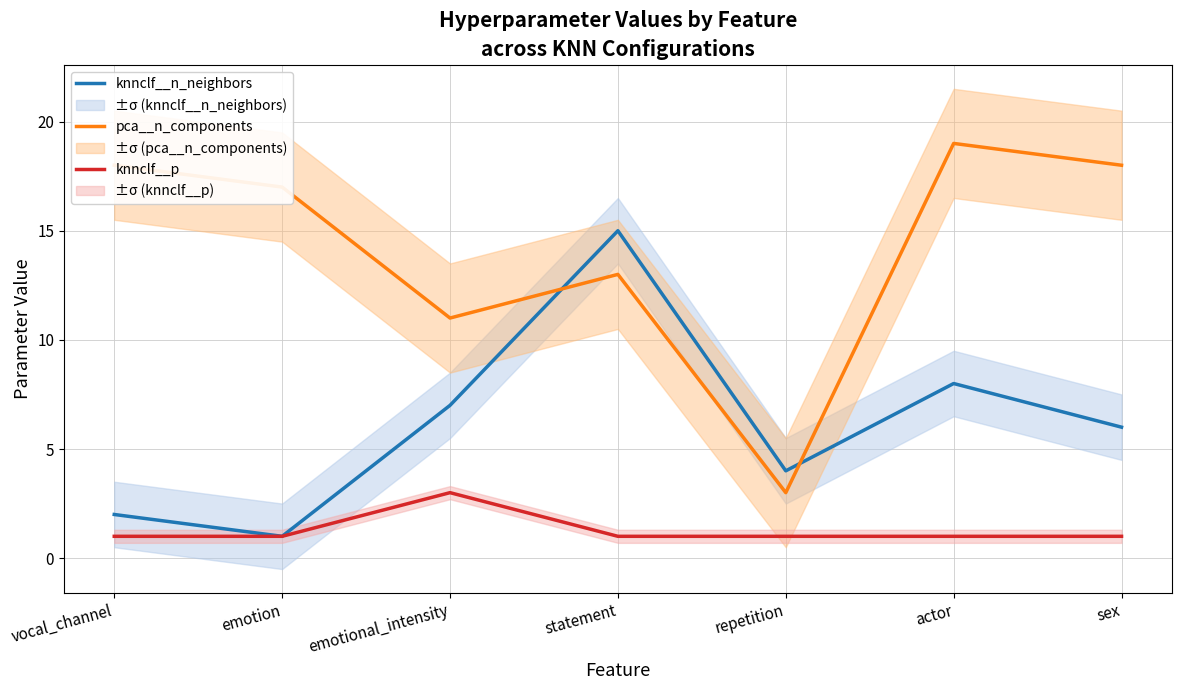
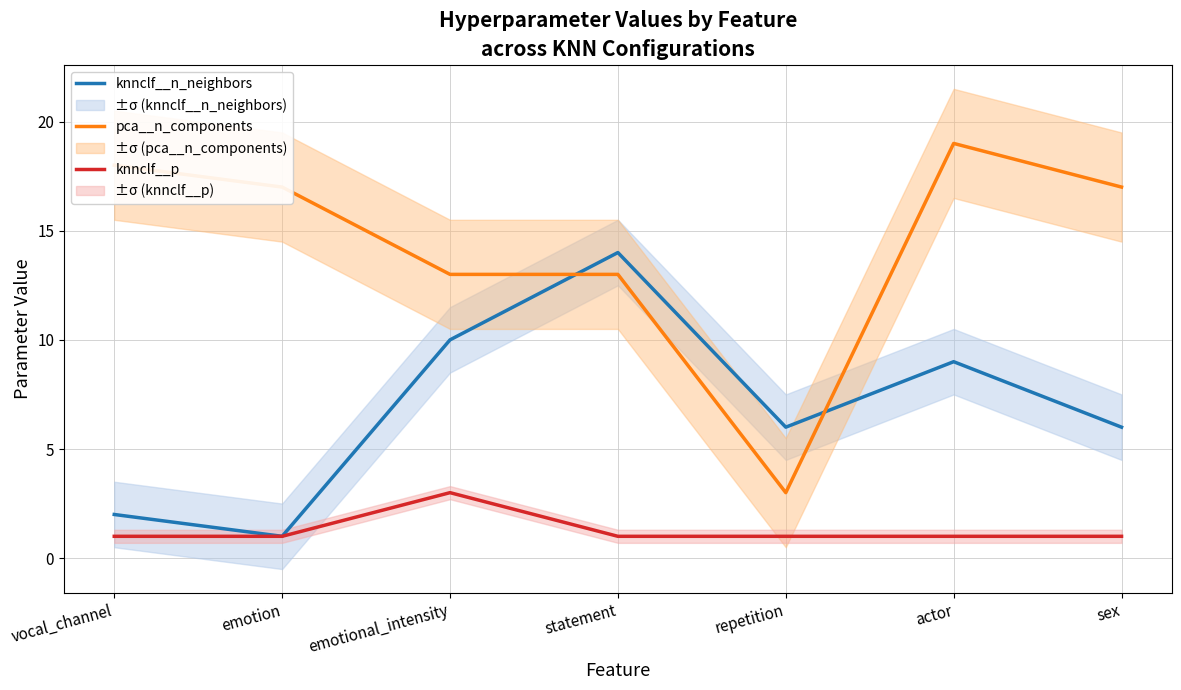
knnclf__n_neighbors, emotional_intensity: 7 -> 10
pca__n_components, emotional_intensity: 11 -> 13
knnclf__n_neighbors, statement: 15 -> 14
knnclf__n_neighbors, repetition: 4 -> 6
knnclf__n_neighbors, actor: 8 -> 9
pca__n_components, sex: 18 -> 17
